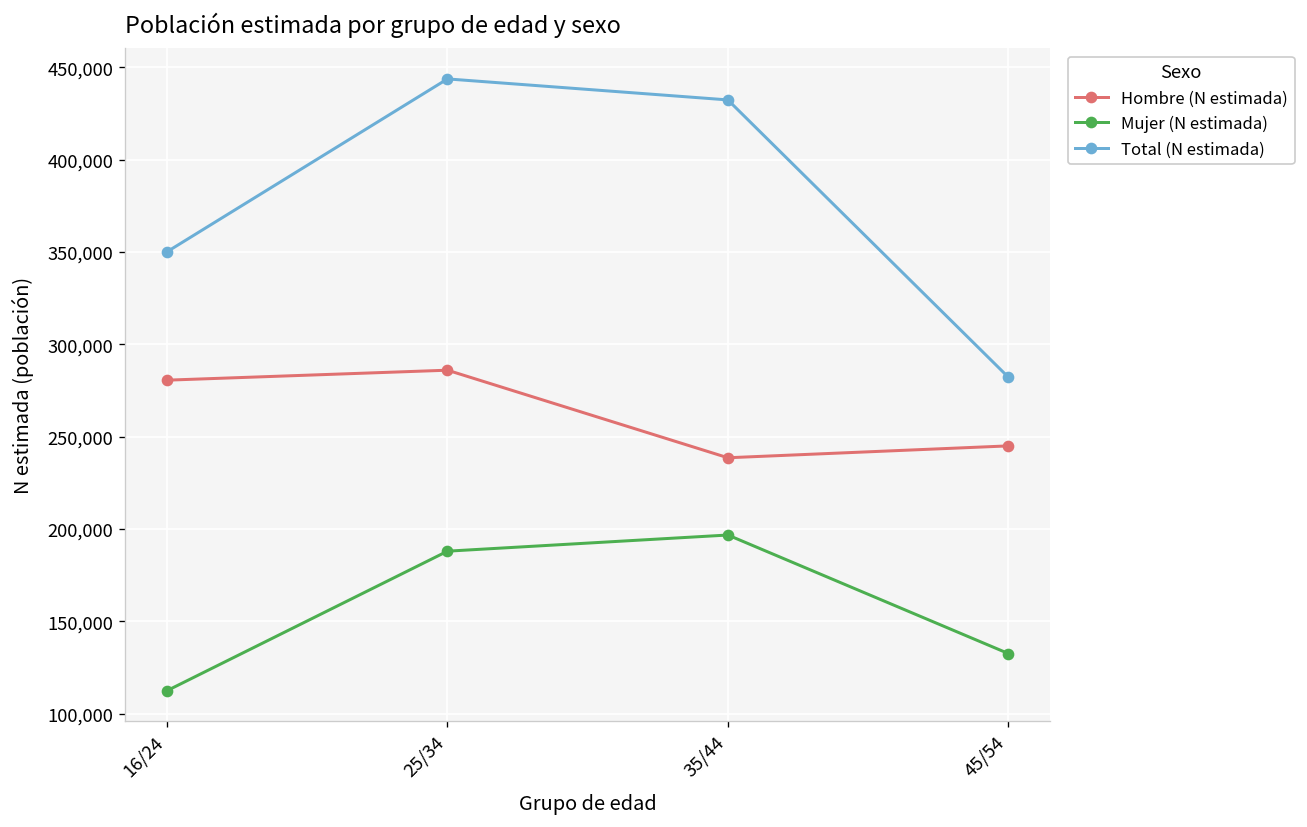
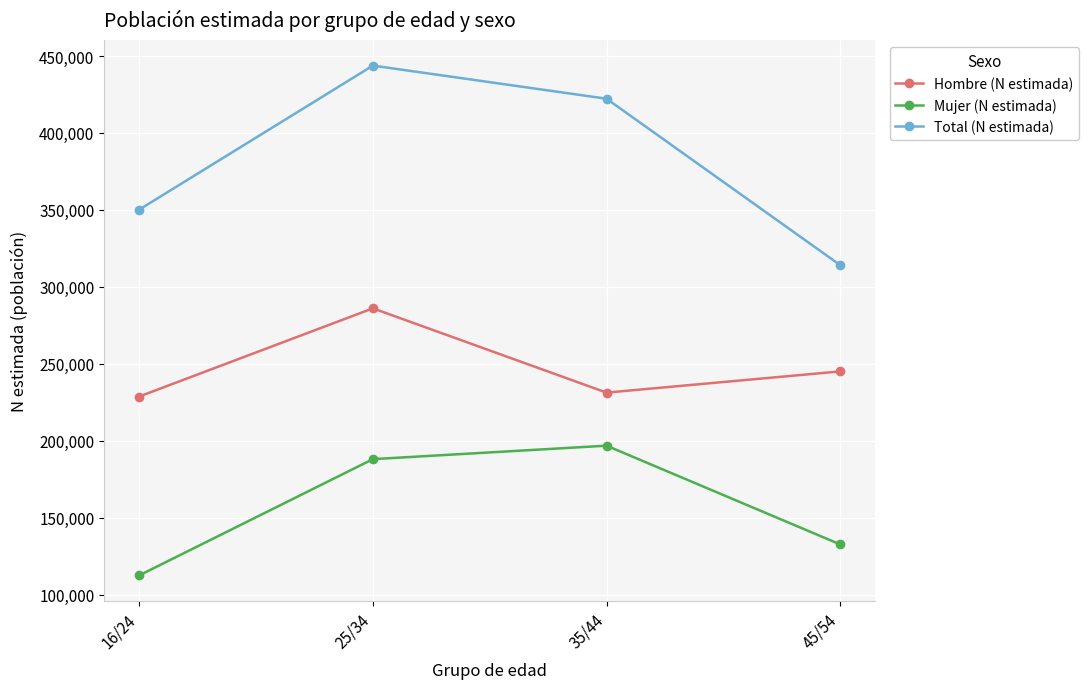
Hombre (N estimada), 16/24: 281,000 -> 229,000
Hombre (N estimada), 35/44: 239,000 -> 231,000
Total (N estimada), 35/44: 432,000 -> 422,000
Total (N estimada), 45/54: 282,000 -> 314,000
